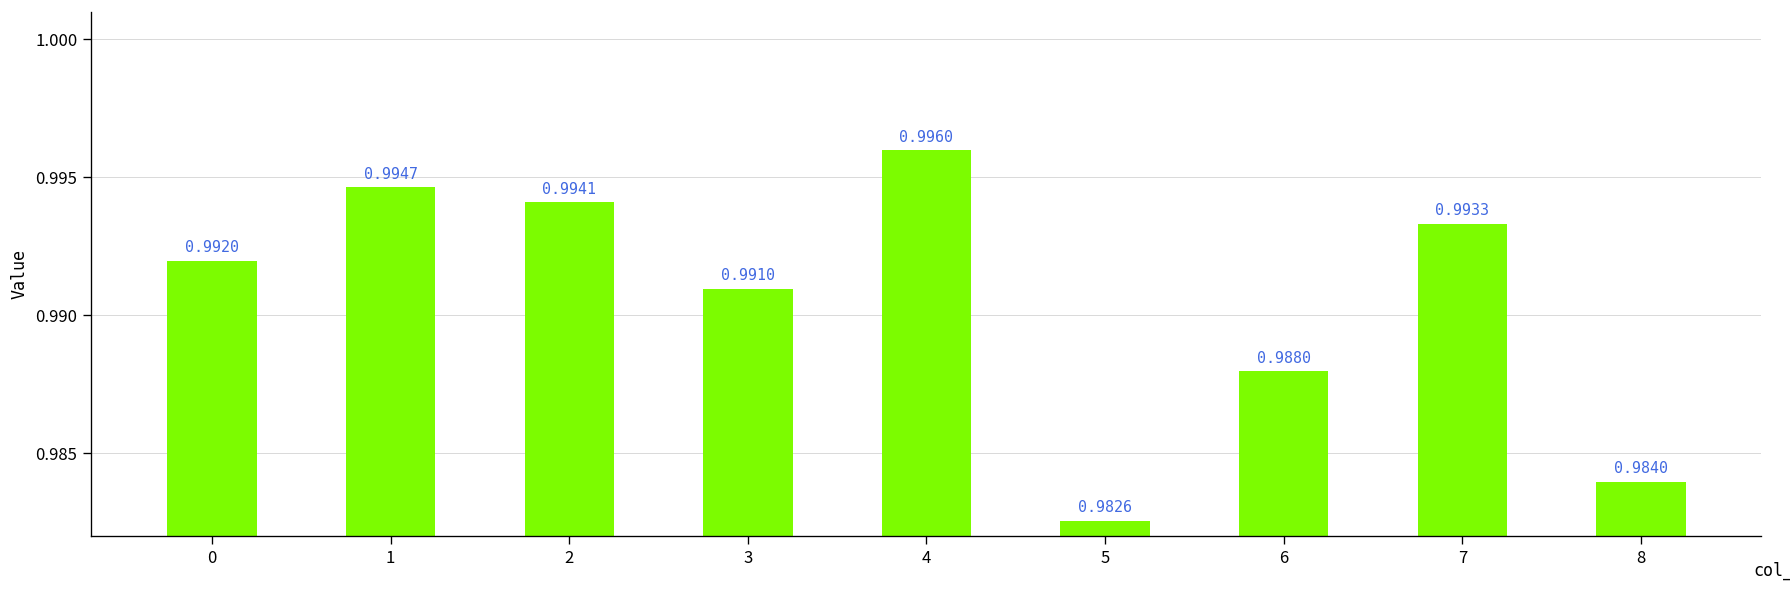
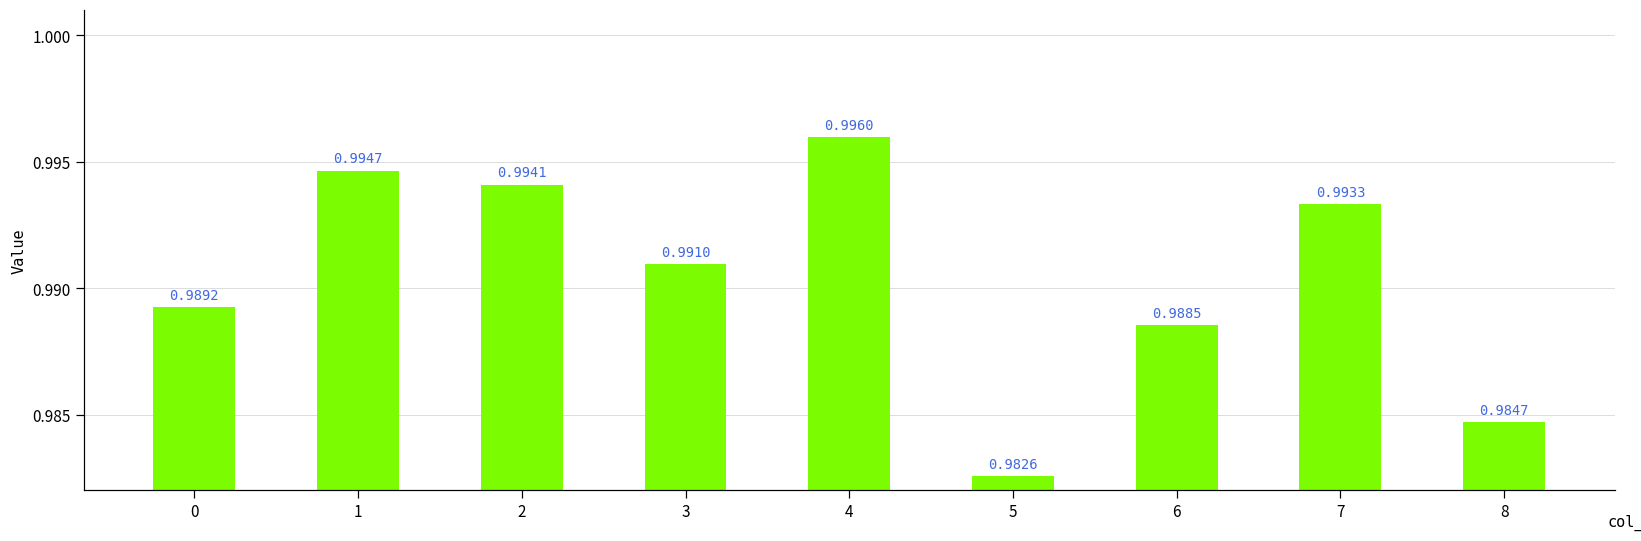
0: 0.9920 -> 0.9892
6: 0.9880 -> 0.9885
8: 0.9840 -> 0.9847
